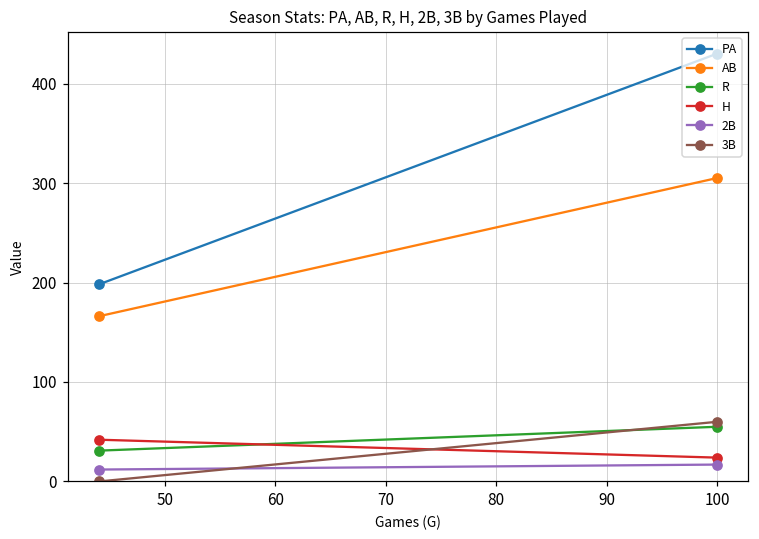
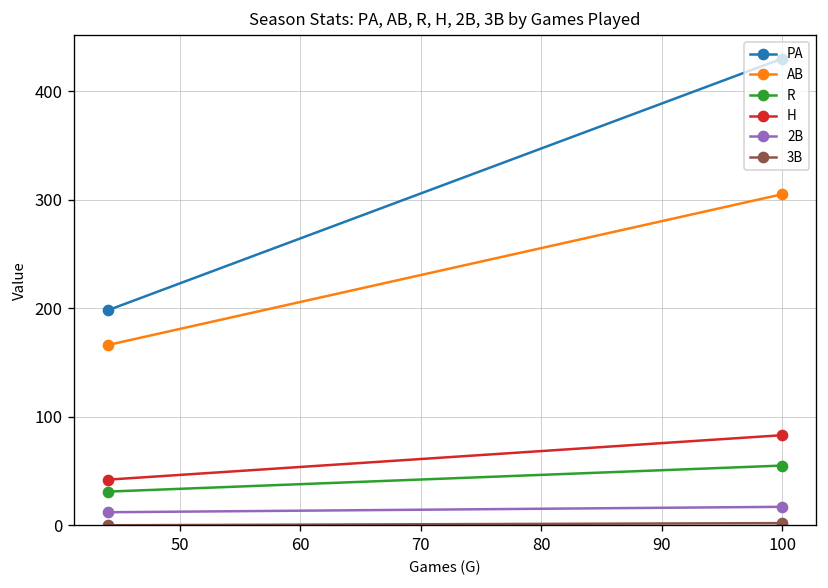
H, 100: 20 -> 80
3B, 100: 60 -> 0
